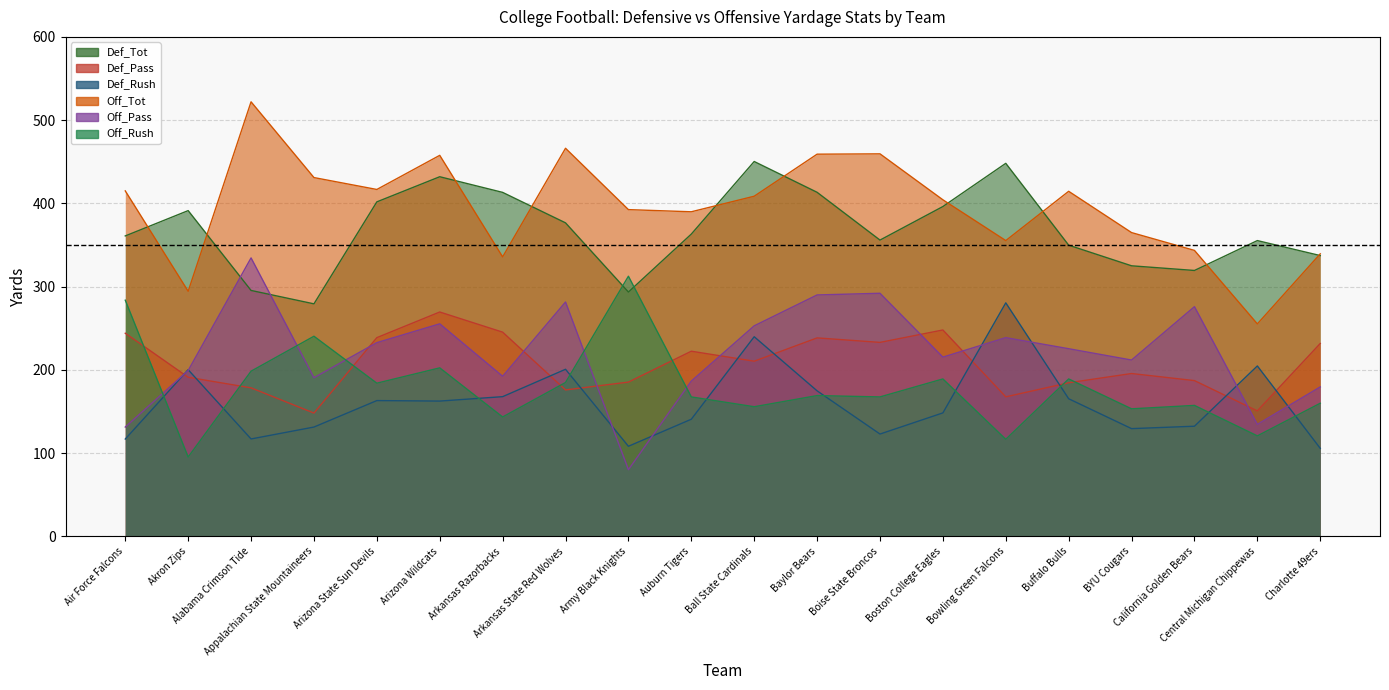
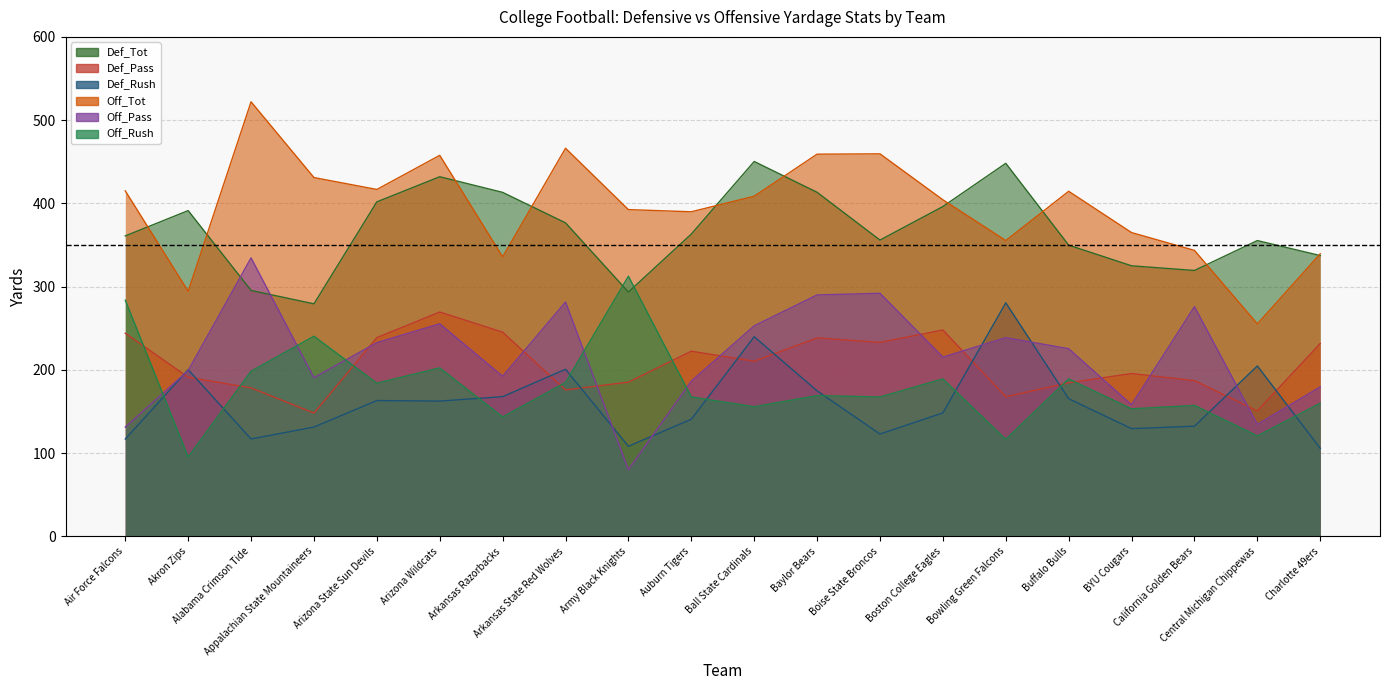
Off_Pass, BYU Cougars: 210 -> 160
